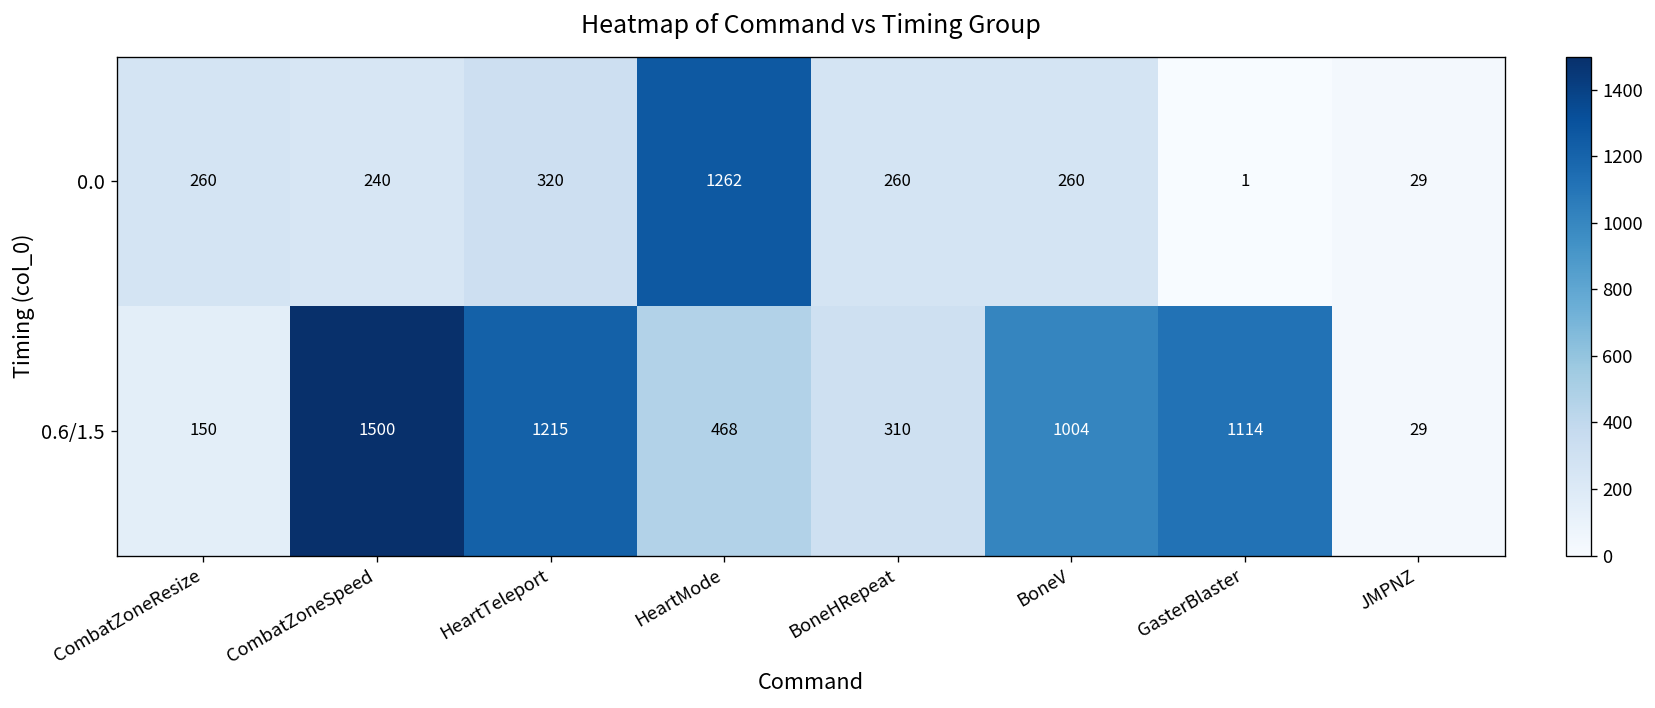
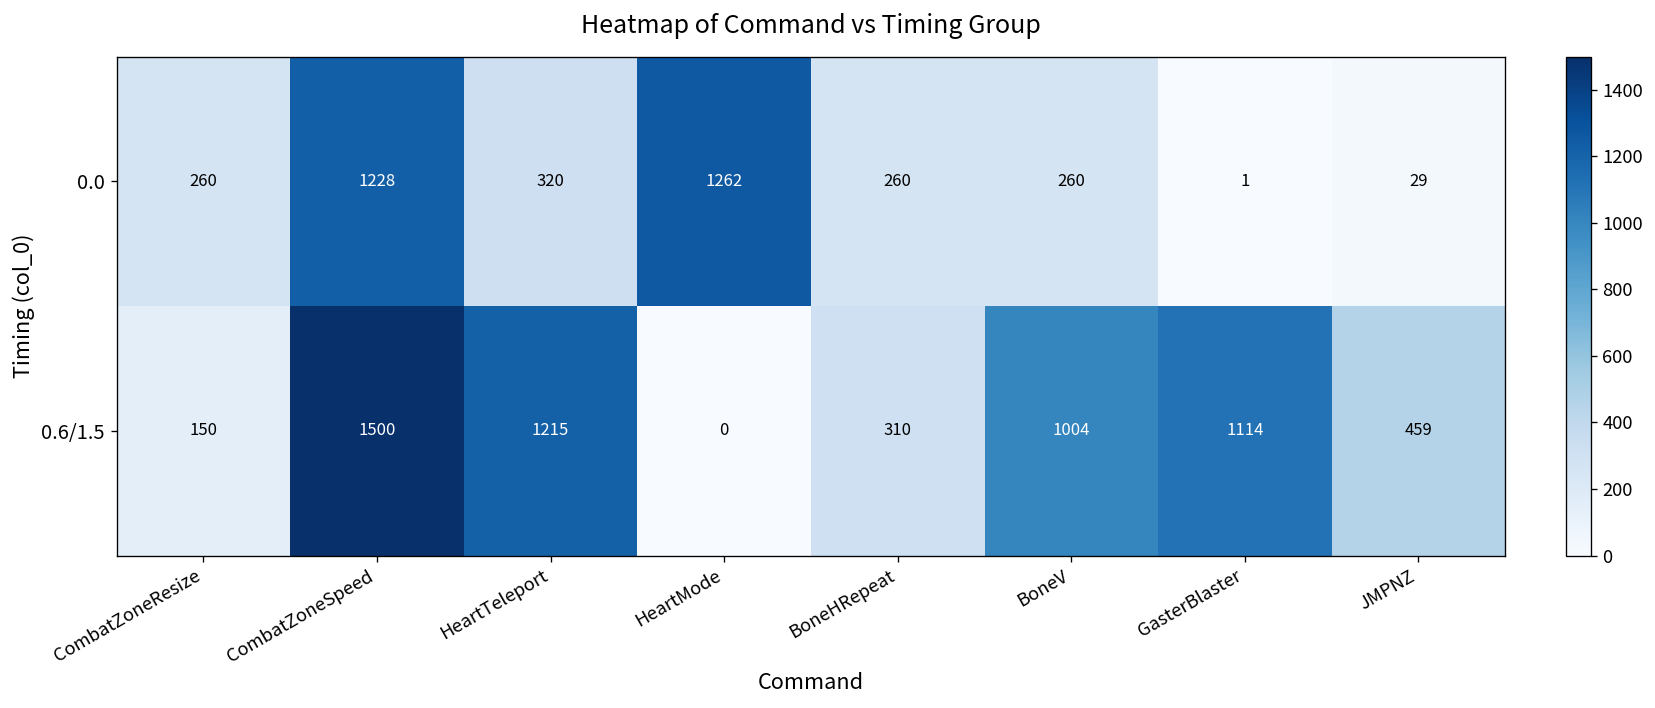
0.0, CombatZoneSpeed: 240 -> 1228
0.6/1.5, HeartMode: 468 -> 0
0.6/1.5, JMPNZ: 29 -> 459
